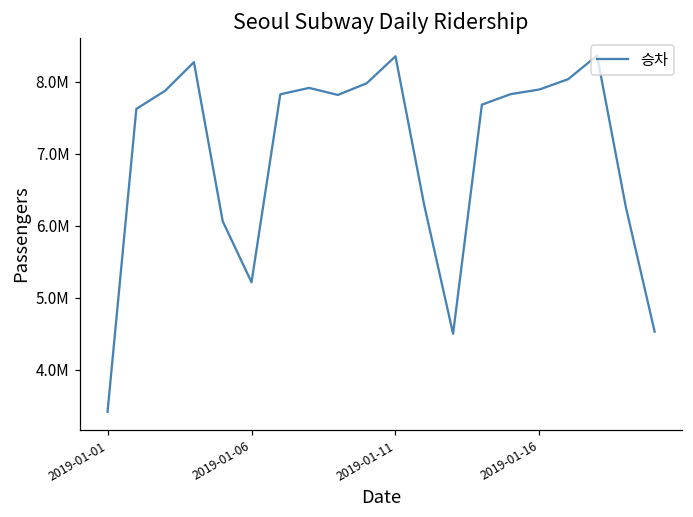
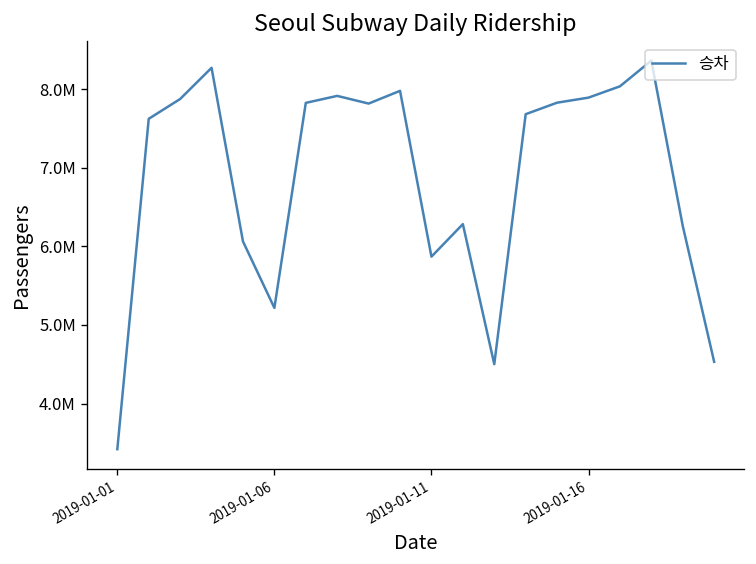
2019-01-11: 8400000 -> 5900000
